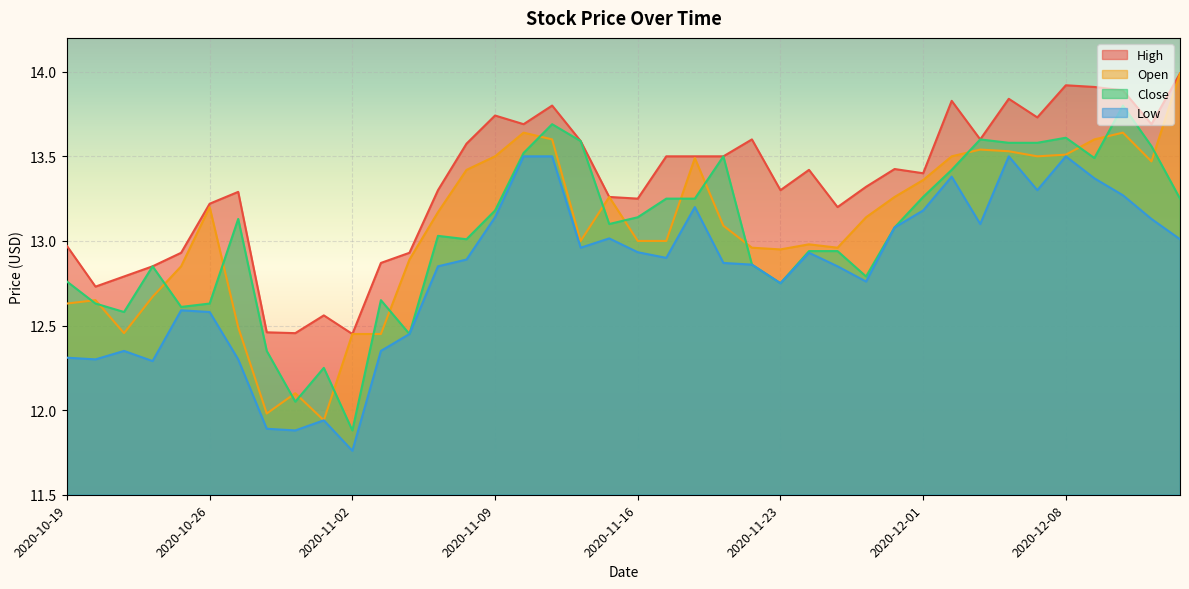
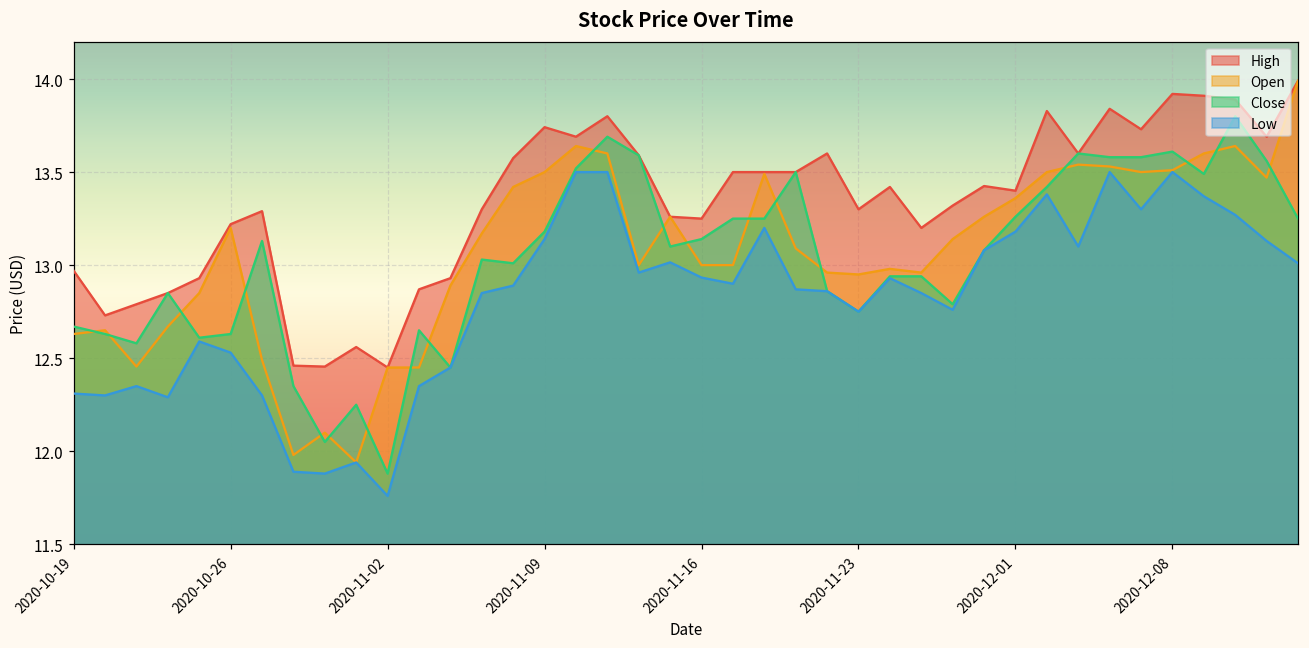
Close, 2020-10-19: 12.76 -> 12.67
Low, 2020-10-26: 12.58 -> 12.53
